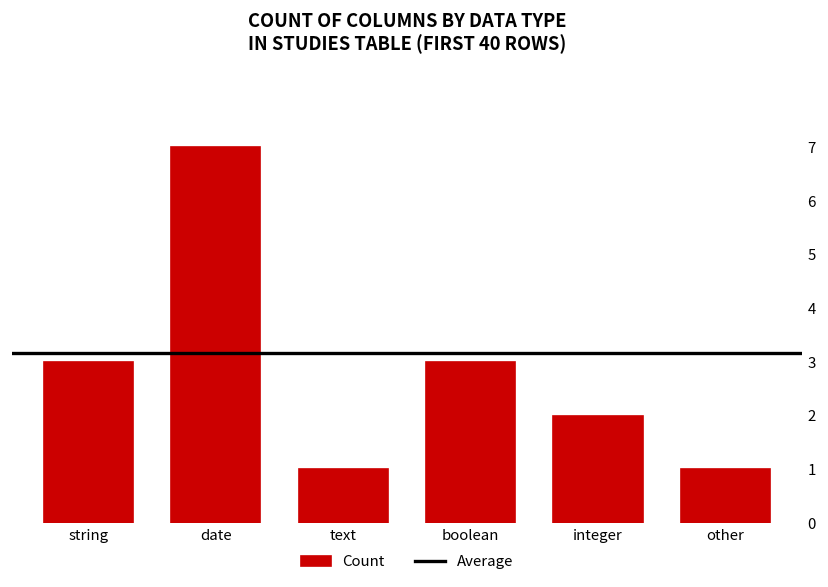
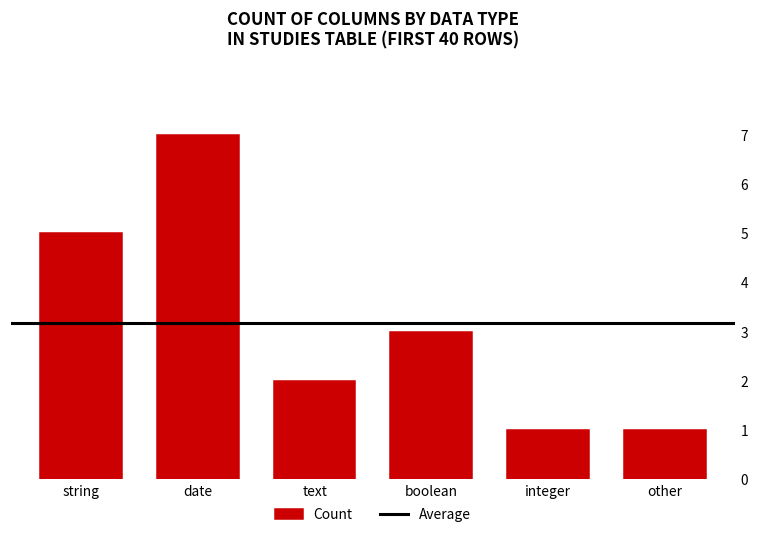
string: 3 -> 5
text: 1 -> 2
integer: 2 -> 1
